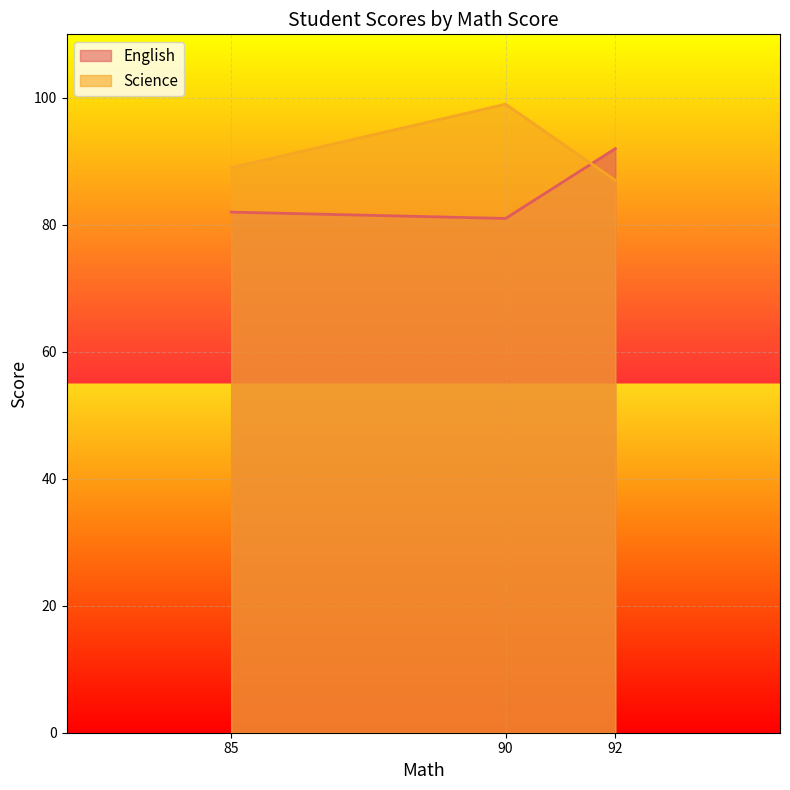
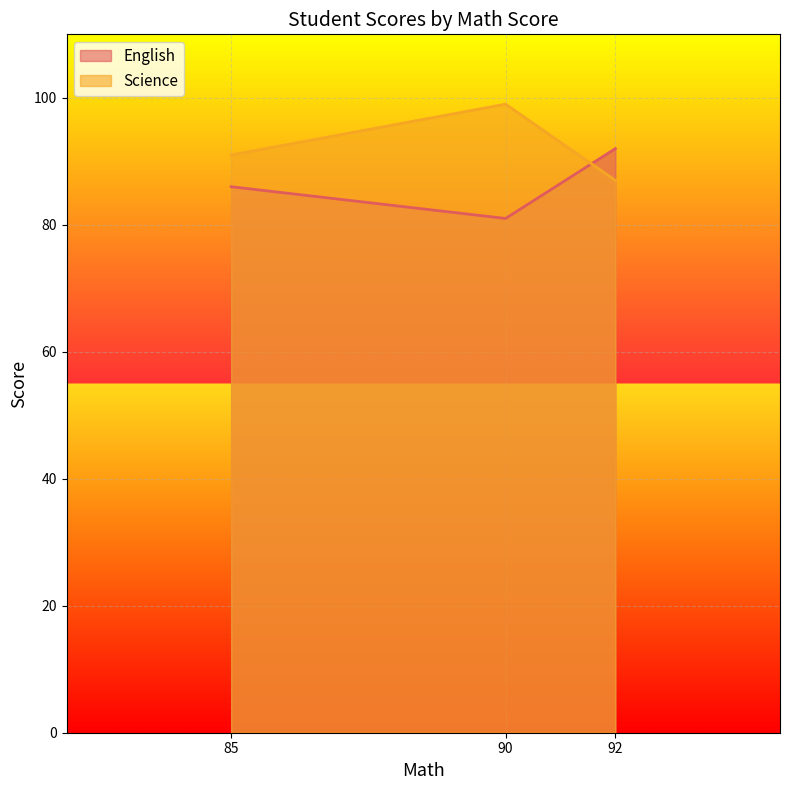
English, 85: 82 -> 86
Science, 85: 89 -> 91
